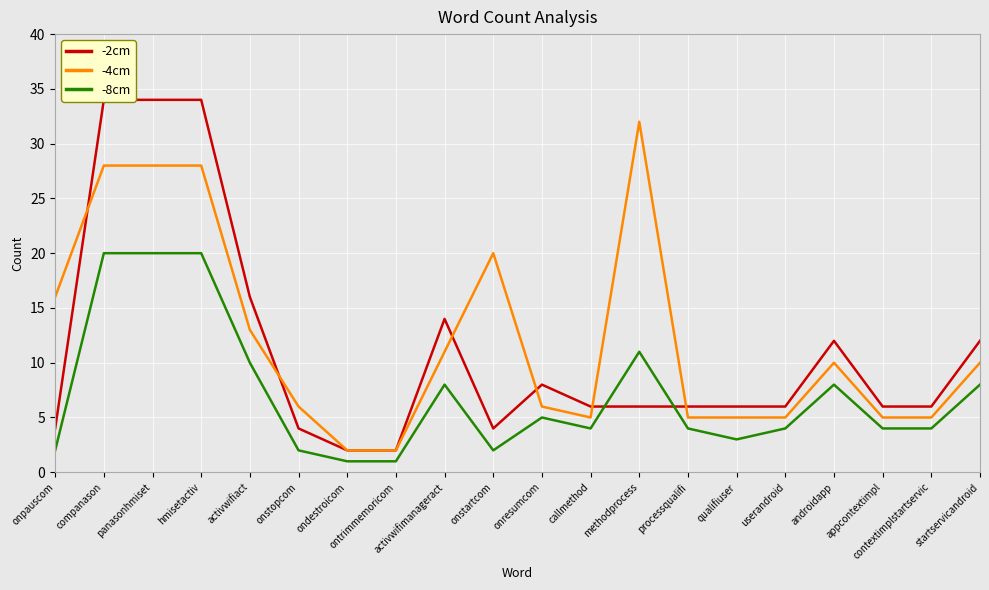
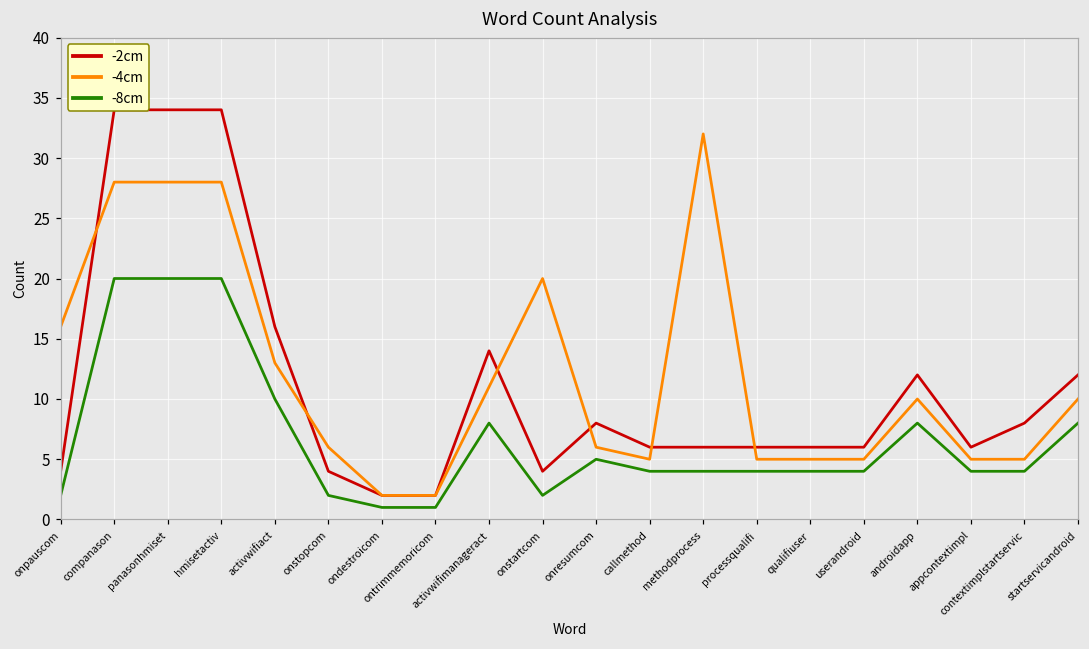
-8cm, methodprocess: 11 -> 4
-8cm, qualifiuser: 3 -> 4
-2cm, contextimplstartservic: 6 -> 8
